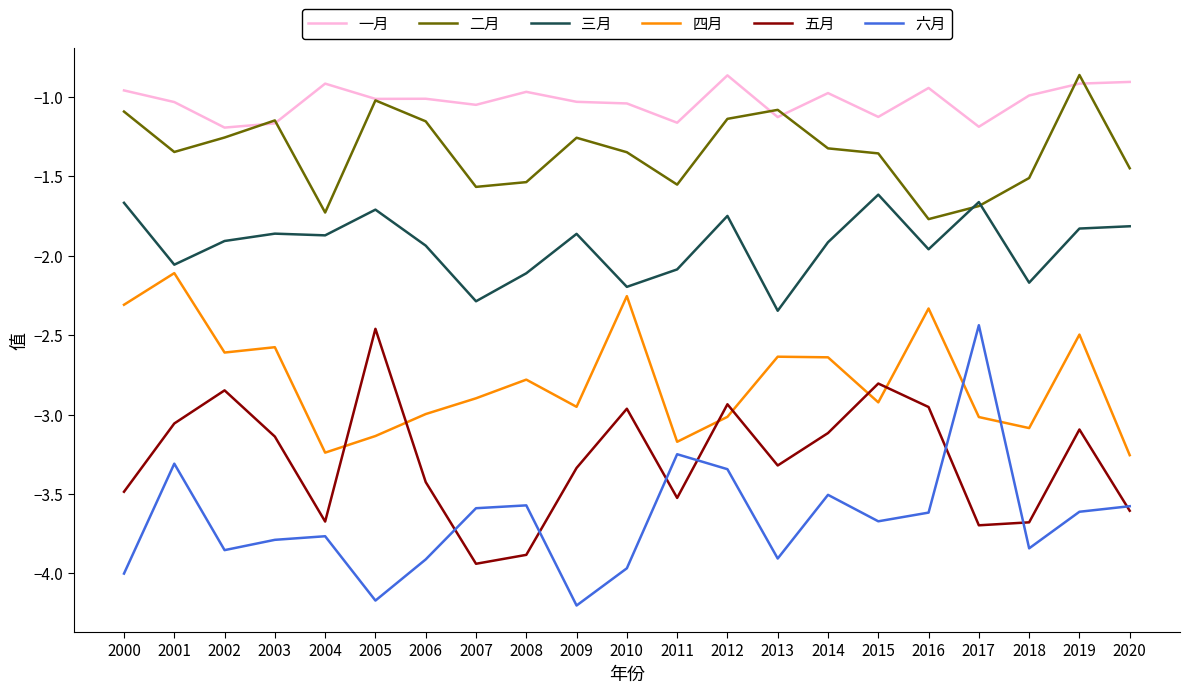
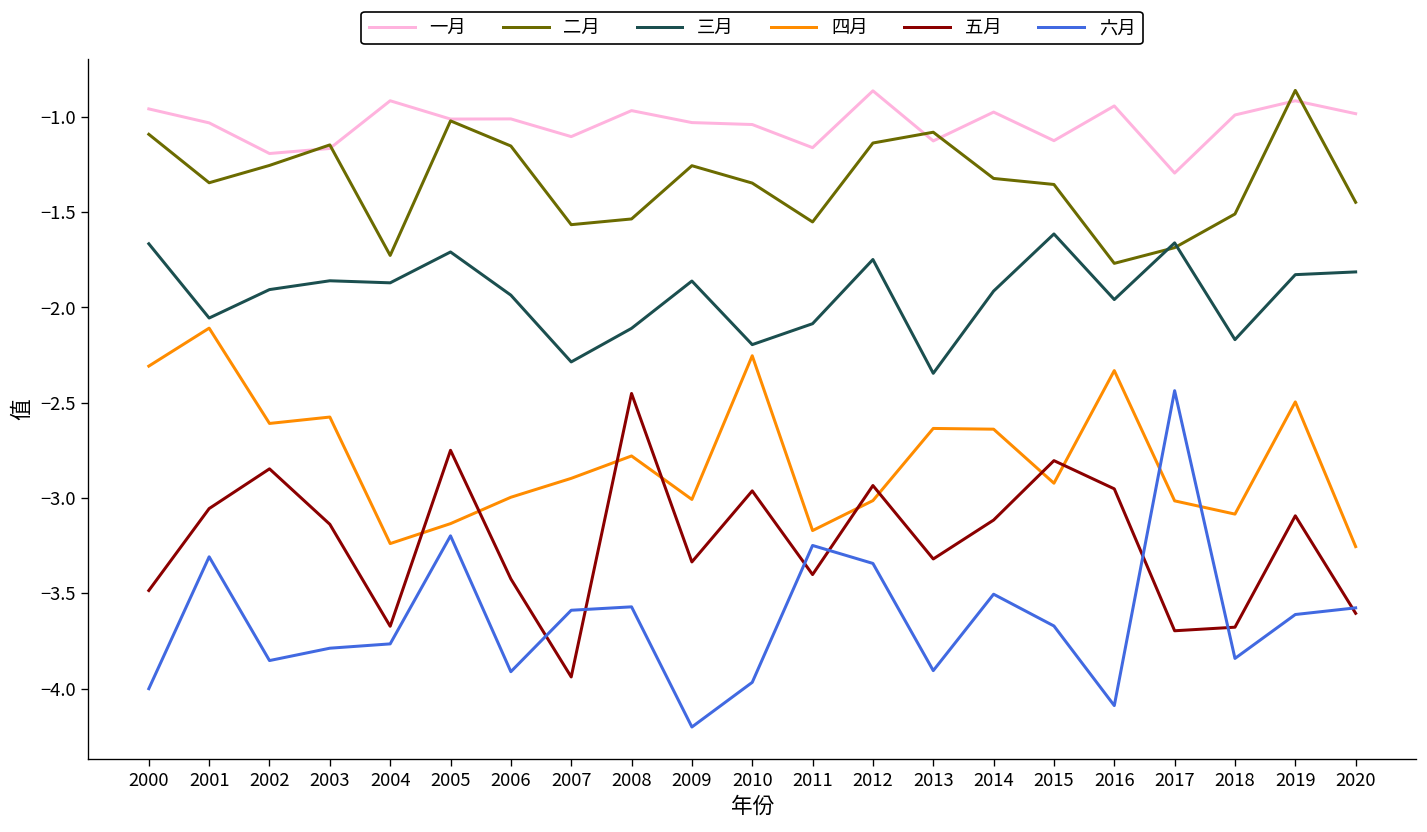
五月, 2005: -2.46 -> -2.75
六月, 2005: -4.17 -> -3.20
一月, 2007: -1.05 -> -1.10
五月, 2008: -3.88 -> -2.45
四月, 2009: -2.95 -> -3.01
五月, 2011: -3.52 -> -3.40
六月, 2016: -3.62 -> -4.09
一月, 2017: -1.19 -> -1.30
一月, 2020: -0.91 -> -0.98
